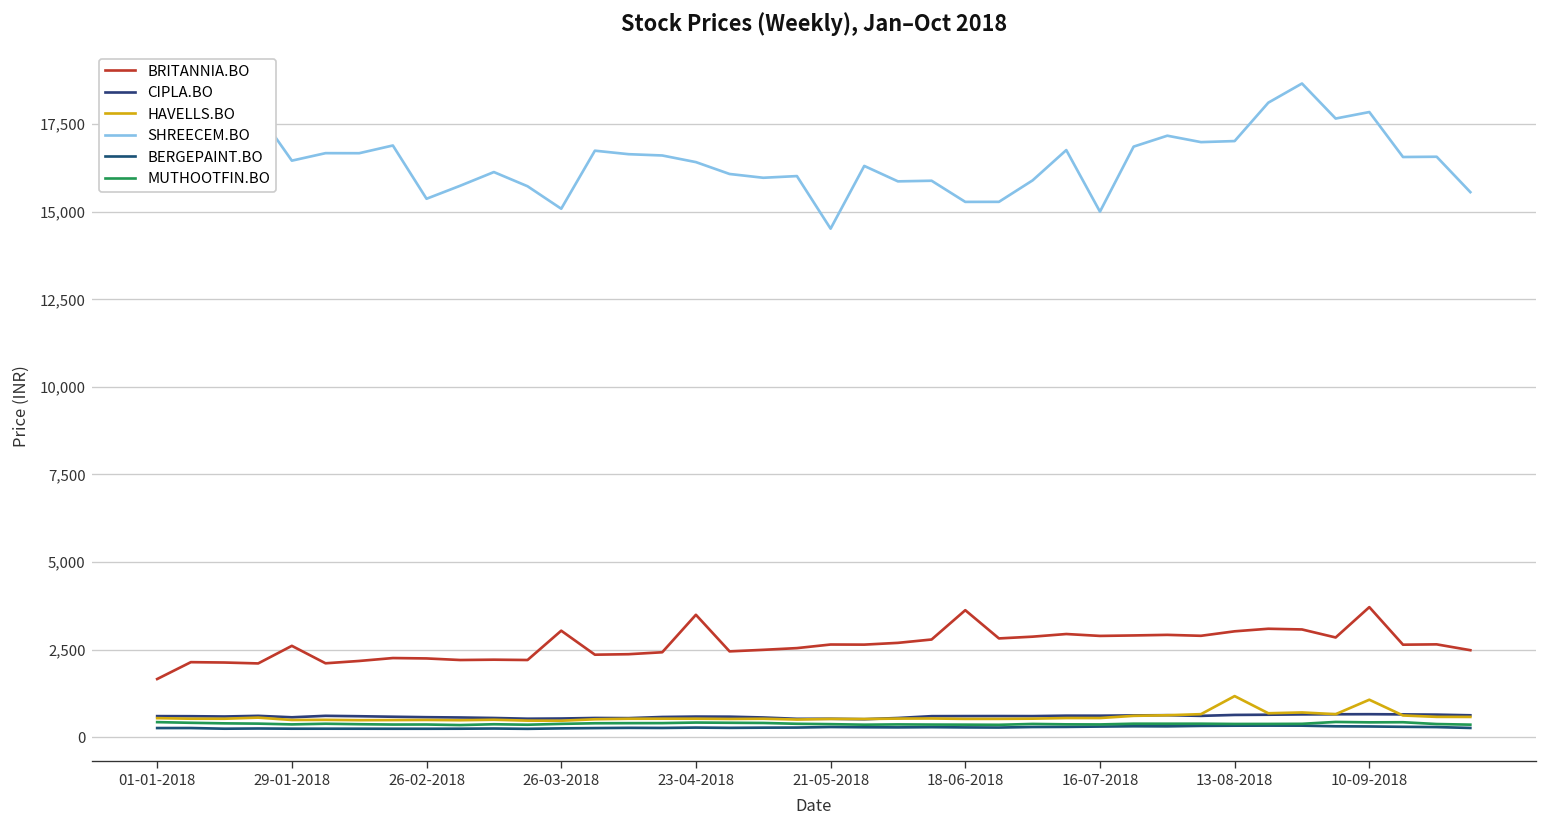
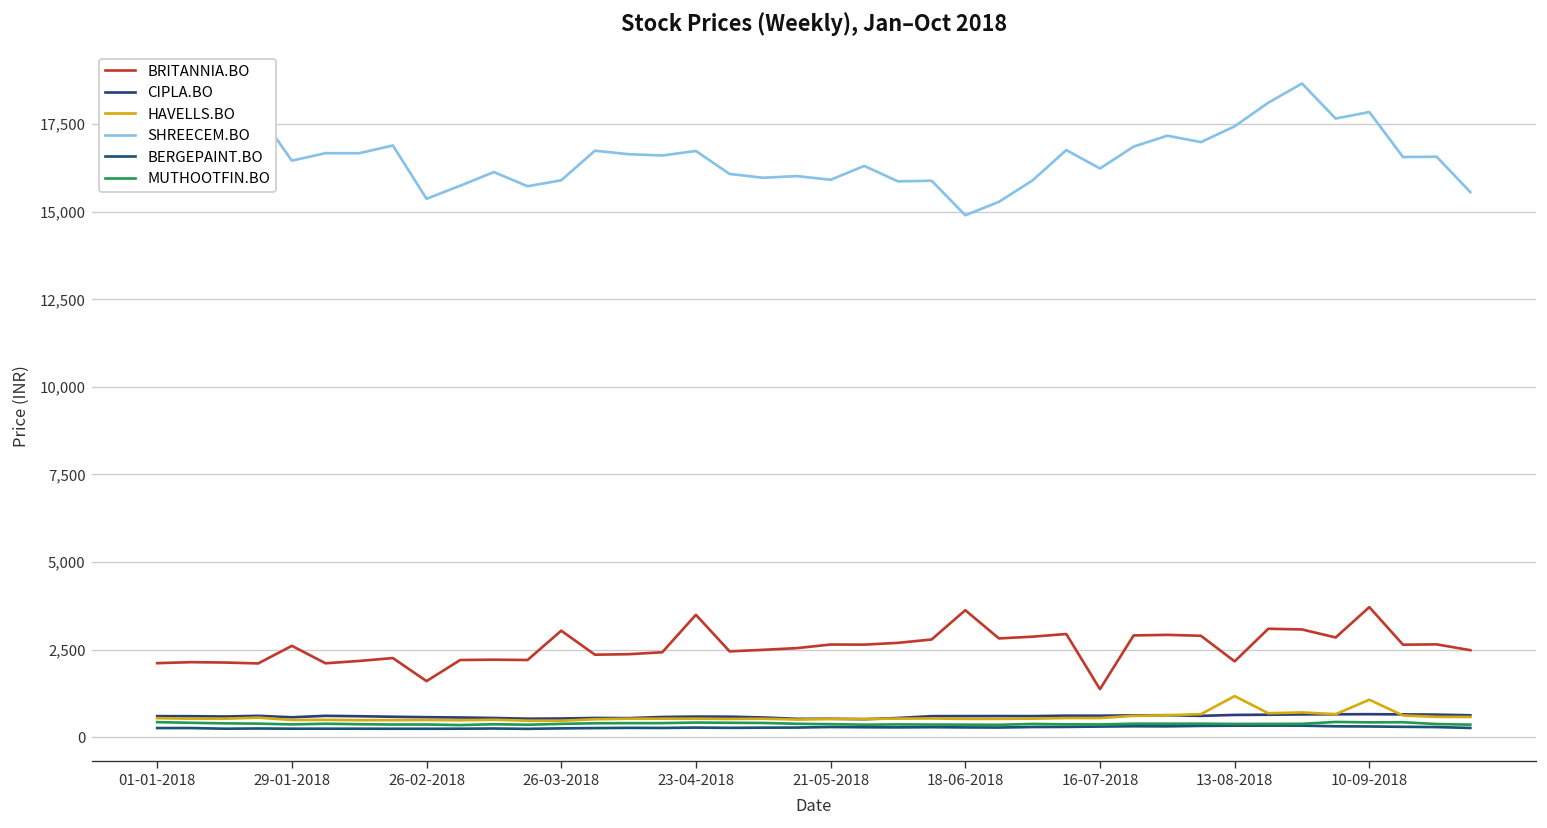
BRITANNIA.BO, 01-01-2018: 1,700 -> 2,100
BRITANNIA.BO, 26-02-2018: 2,200 -> 1,600
SHREECEM.BO, 26-03-2018: 15,100 -> 15,900
SHREECEM.BO, 23-04-2018: 16,400 -> 16,700
SHREECEM.BO, 21-05-2018: 14,500 -> 15,900
SHREECEM.BO, 18-06-2018: 15,300 -> 14,900
BRITANNIA.BO, 16-07-2018: 2,900 -> 1,400
SHREECEM.BO, 16-07-2018: 15,000 -> 16,200
BRITANNIA.BO, 13-08-2018: 3,000 -> 2,200
SHREECEM.BO, 13-08-2018: 17,000 -> 17,400
